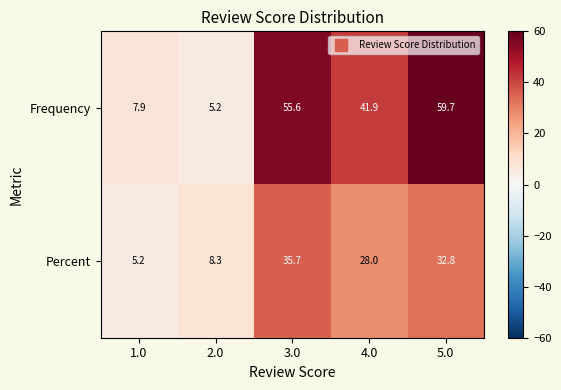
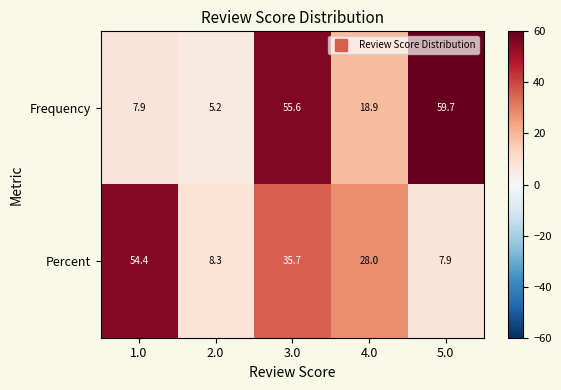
Frequency, 4.0: 41.9 -> 18.9
Percent, 1.0: 5.2 -> 54.4
Percent, 5.0: 32.8 -> 7.9
